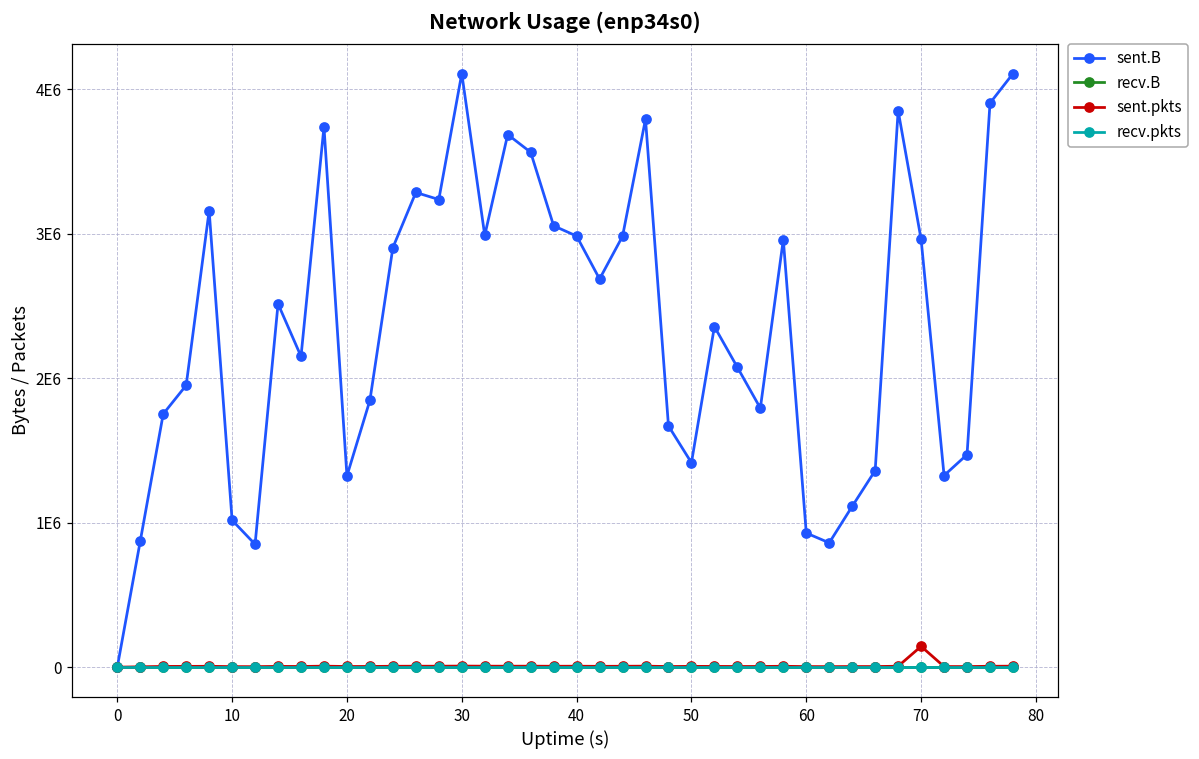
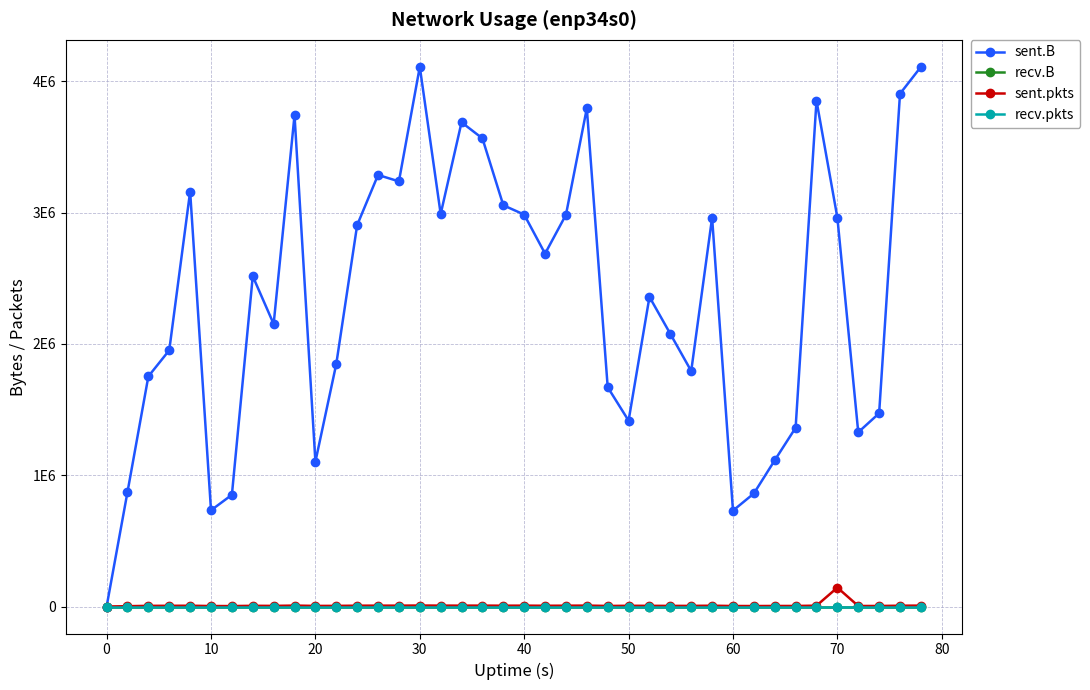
sent.B, 10: 1020000 -> 730000
sent.B, 20: 1320000 -> 1100000
sent.B, 60: 930000 -> 730000
